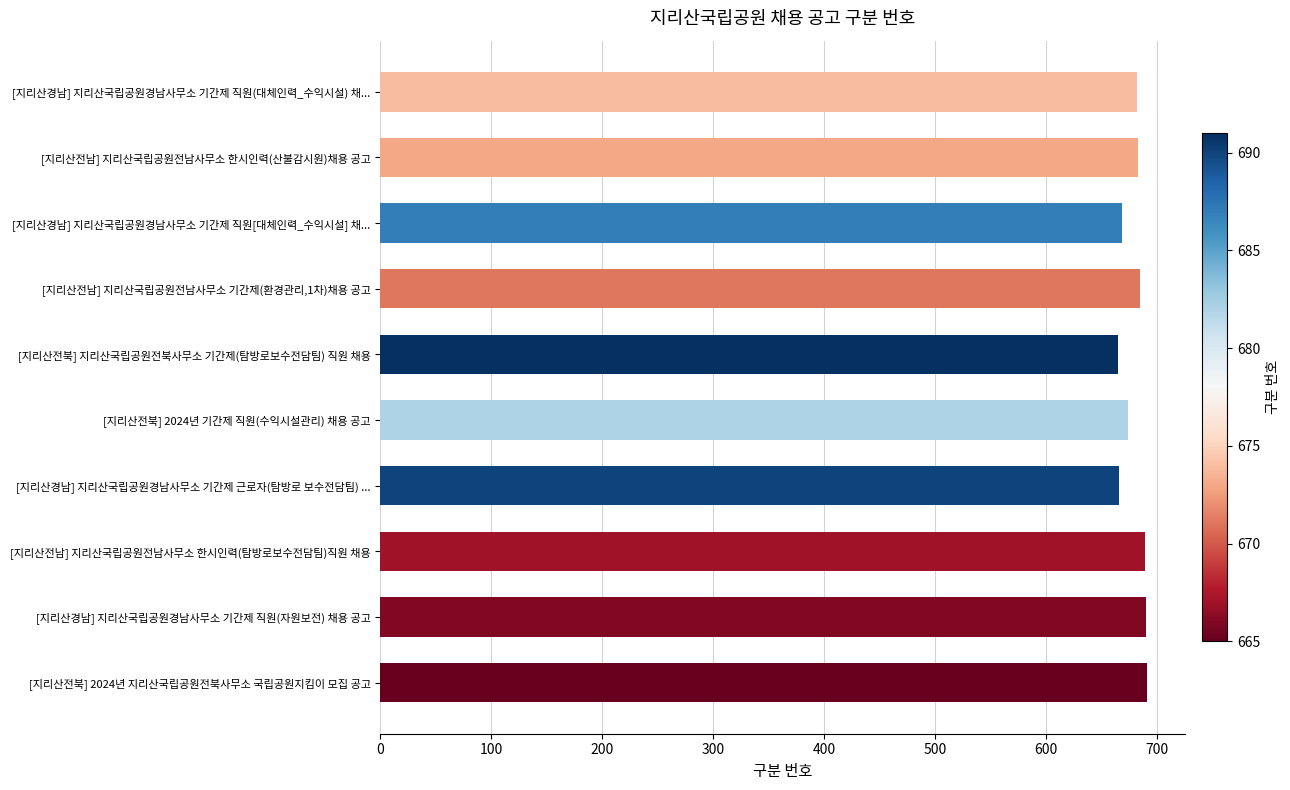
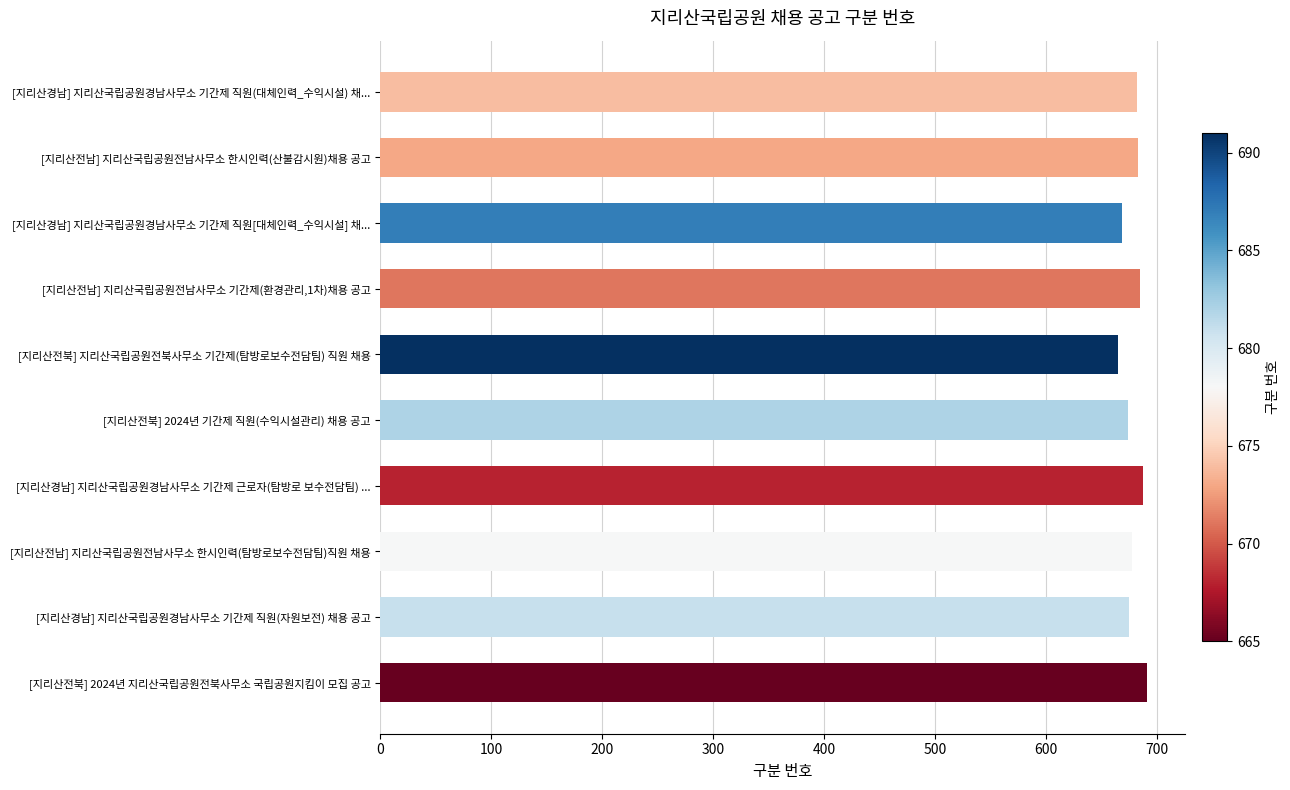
[지리산경남] 지리산국립공원경남사무소 기간제 근로자(탐방로 보수전담팀) ...: 666 -> 688
[지리산전남] 지리산국립공원전남사무소 한시인력(탐방로보수전담팀)직원 채용: 689 -> 678
[지리산경남] 지리산국립공원경남사무소 기간제 직원(자원보전) 채용 공고: 690 -> 675
